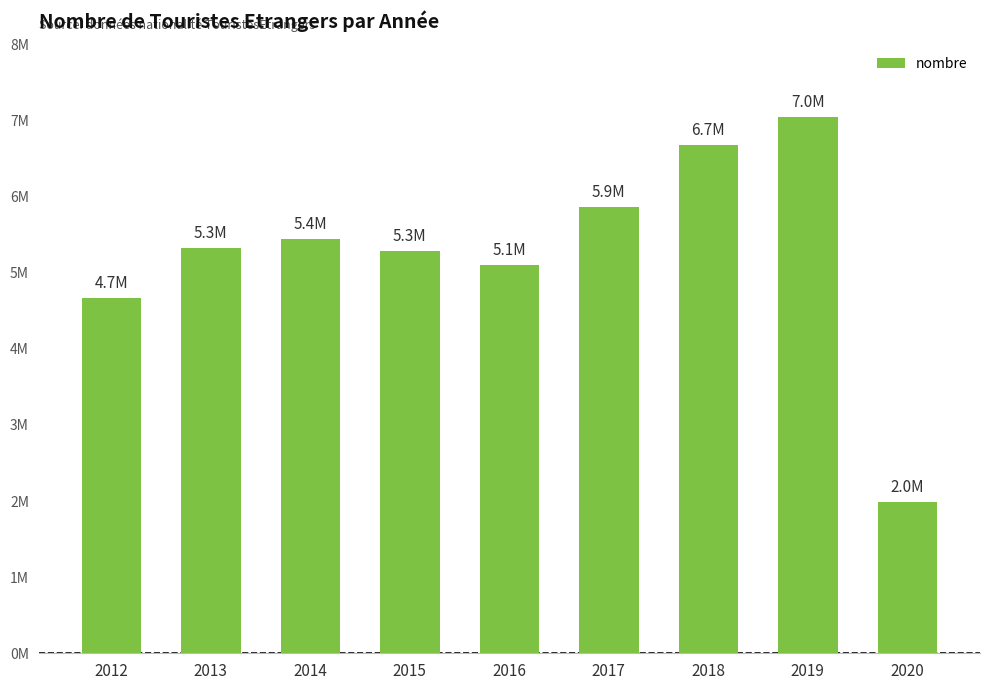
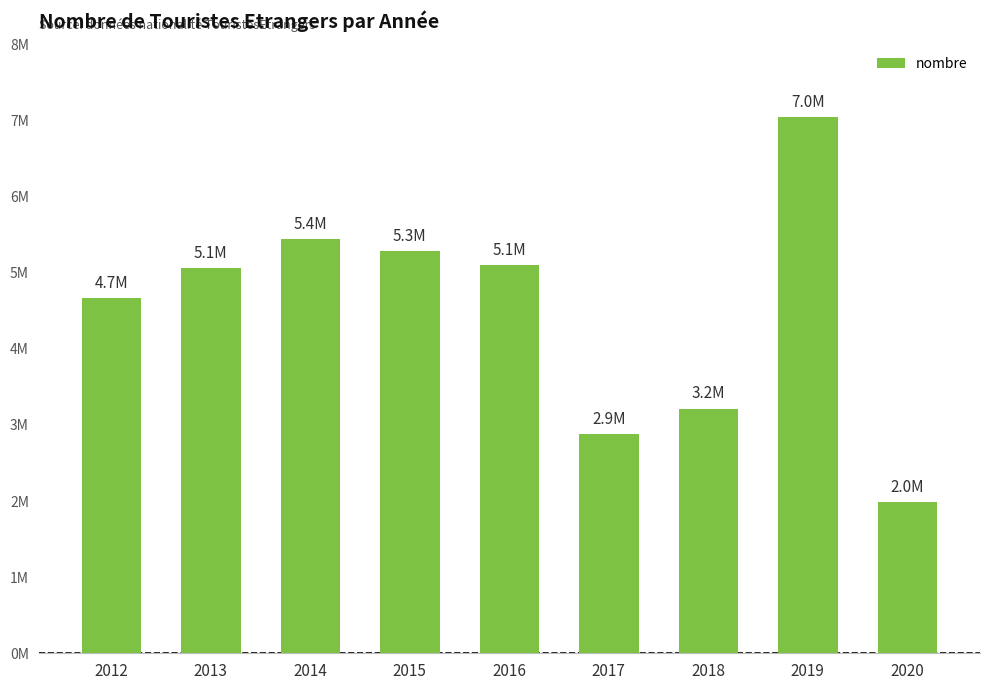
2013: 5.3M -> 5.1M
2017: 5.9M -> 2.9M
2018: 6.7M -> 3.2M
